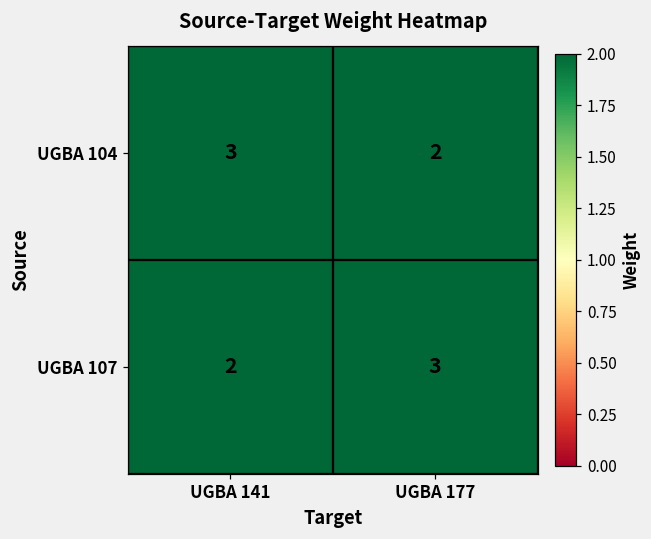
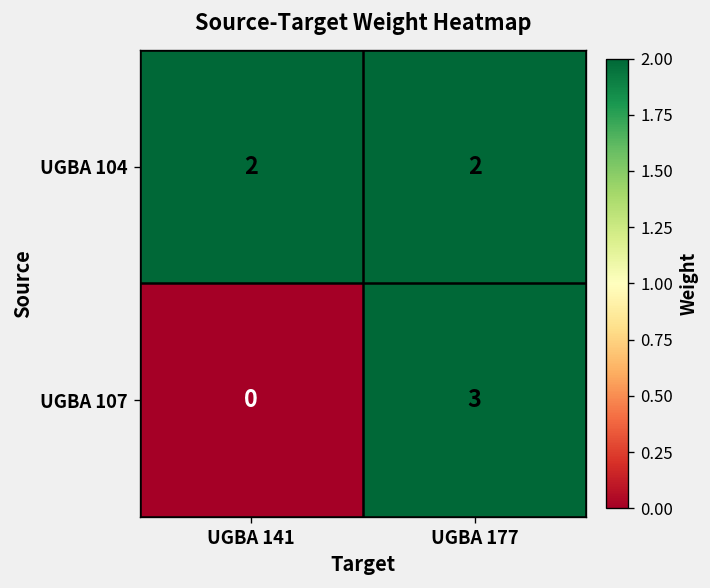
UGBA 104, UGBA 141: 3 -> 2
UGBA 107, UGBA 141: 2 -> 0
